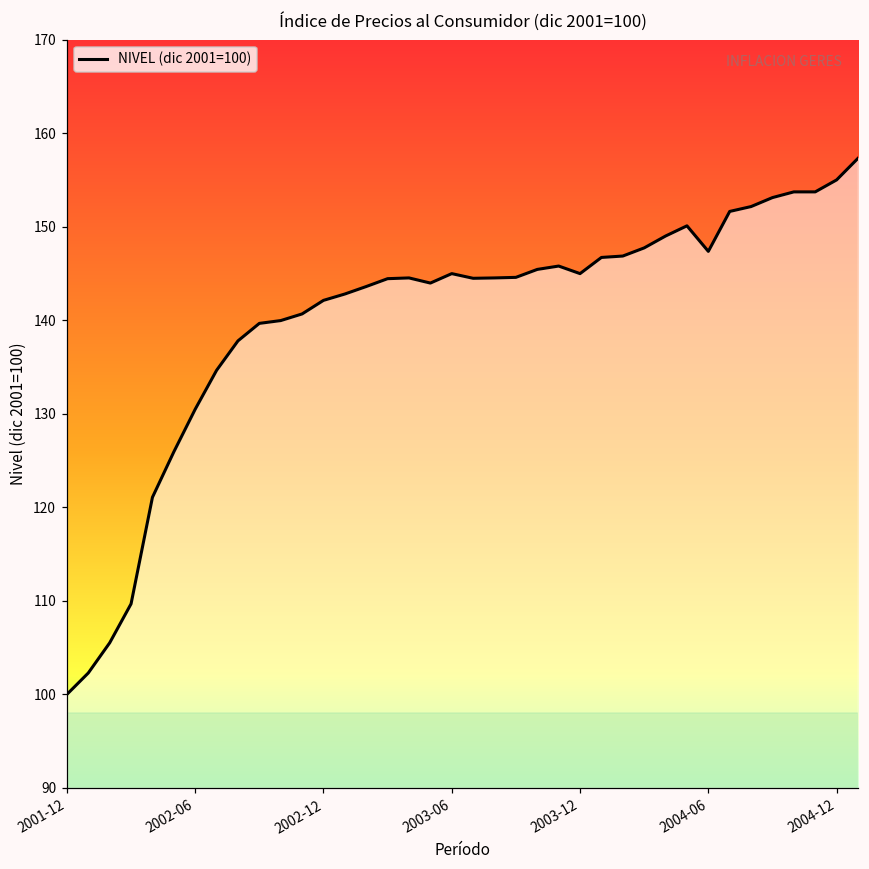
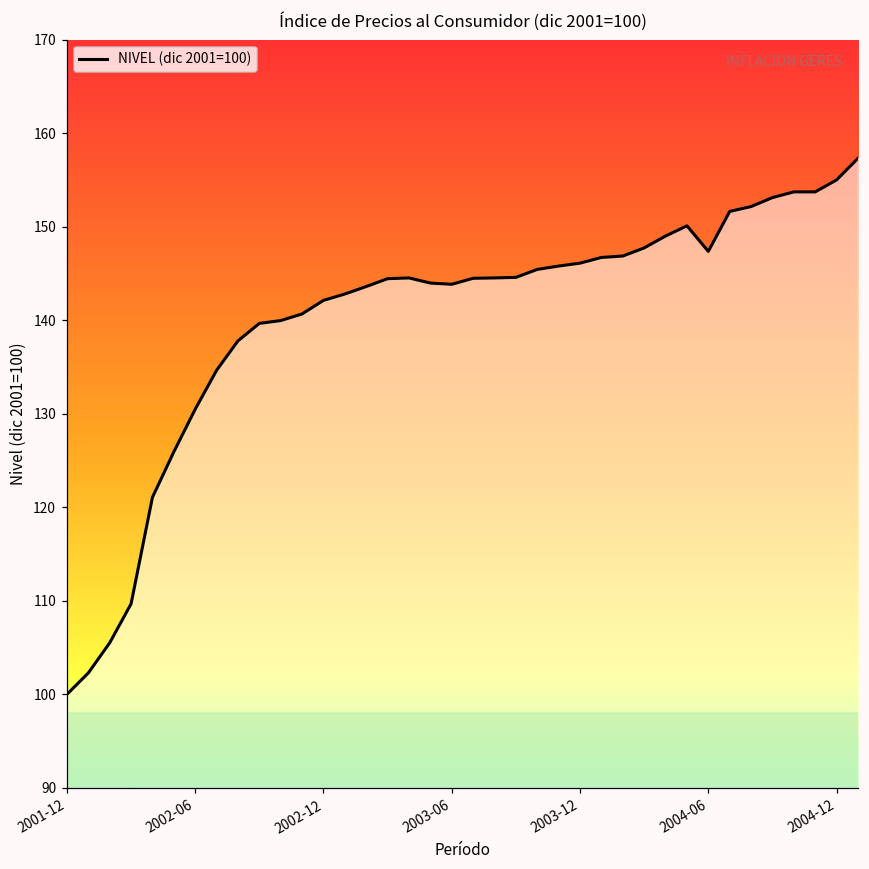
2003-06: 145 -> 144
2003-12: 145 -> 146
